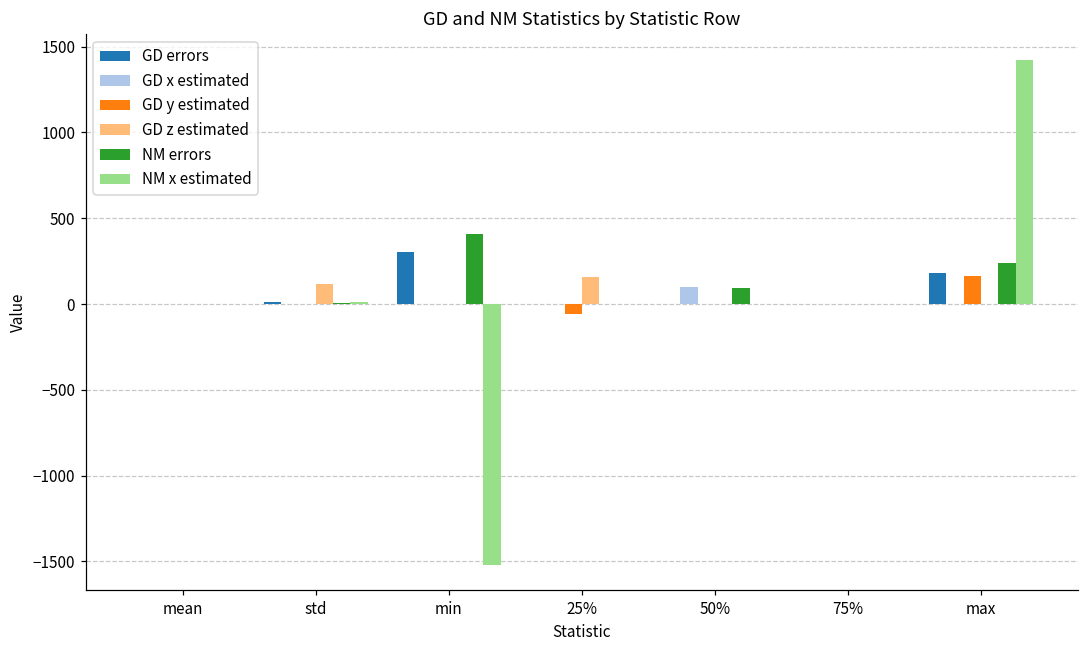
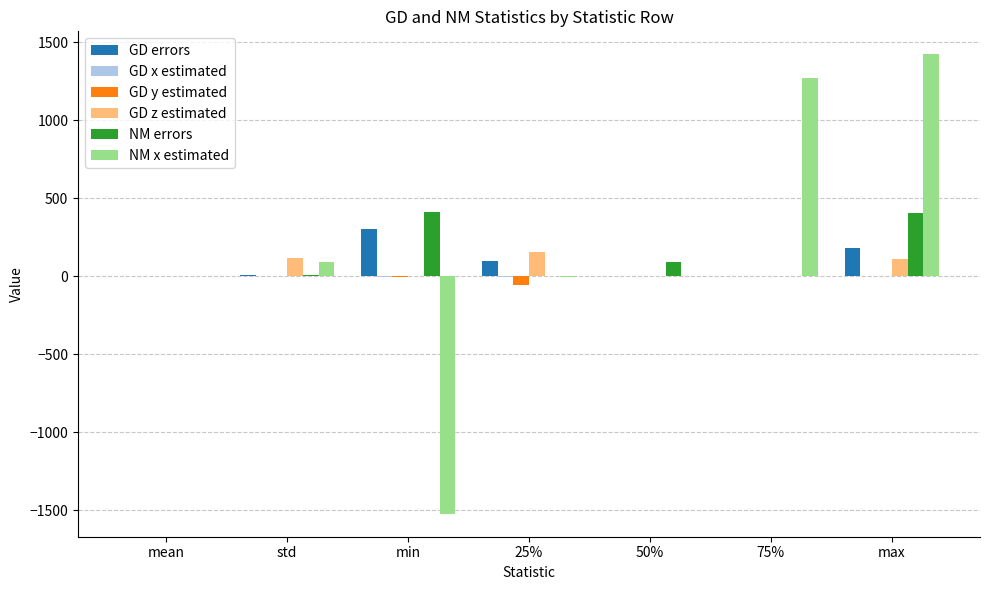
NM x estimated, std: 10 -> 90
GD errors, 25%: 0 -> 100
GD x estimated, 50%: 100 -> 0
NM x estimated, 75%: 0 -> 1270
GD y estimated, max: 170 -> 0
GD z estimated, max: 0 -> 110
NM errors, max: 240 -> 410
